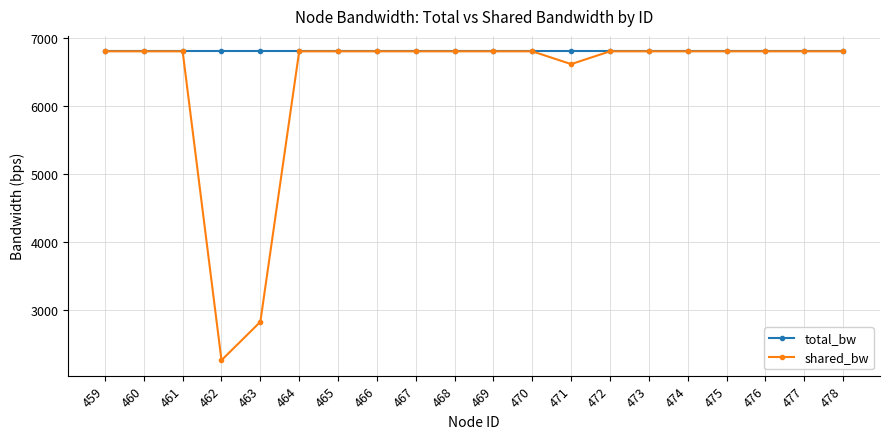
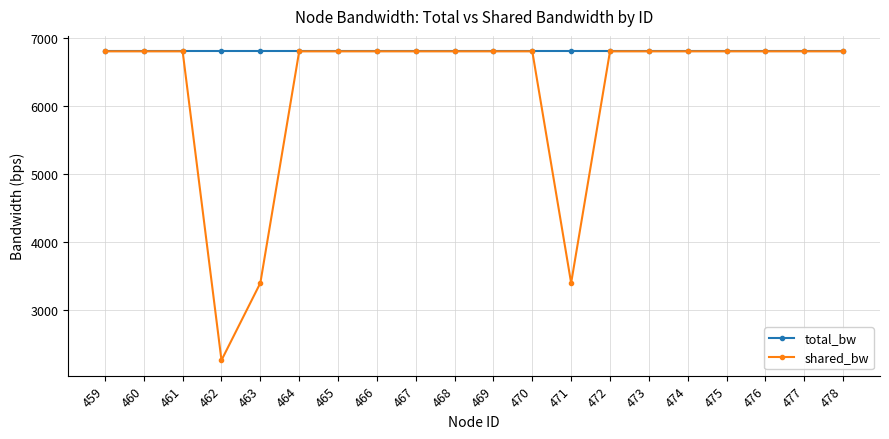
shared_bw, 463: 2800 -> 3400
shared_bw, 471: 6600 -> 3400
